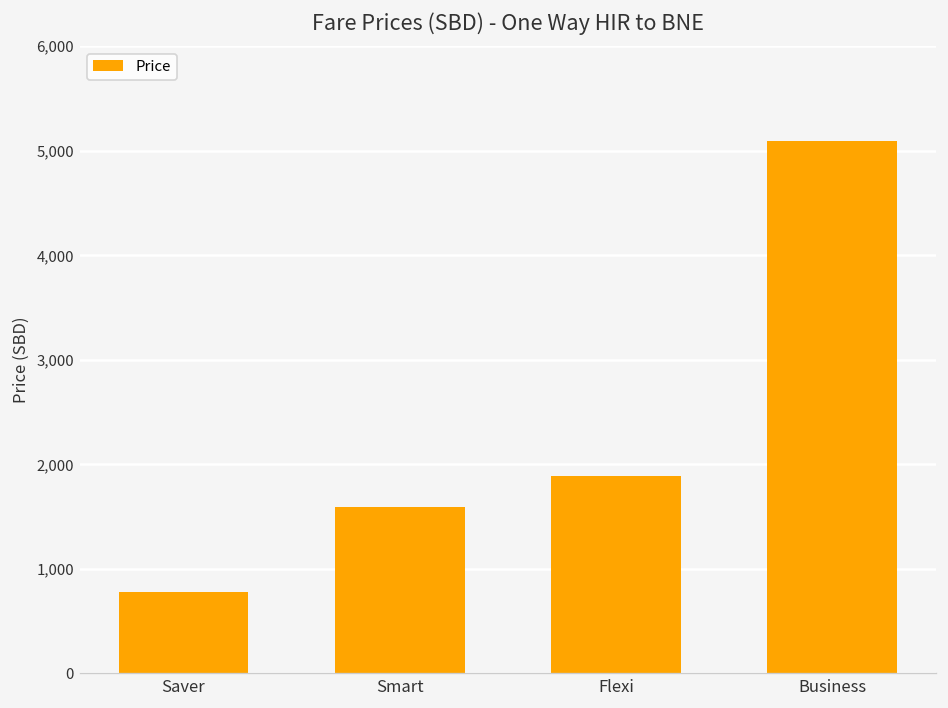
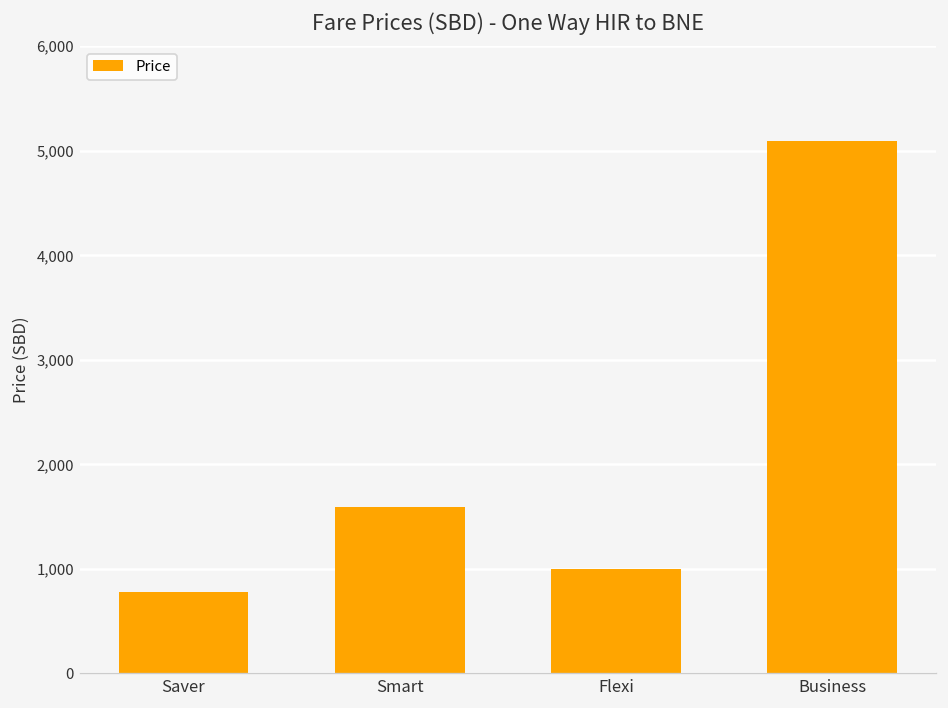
Flexi: 1,900 -> 1,000
